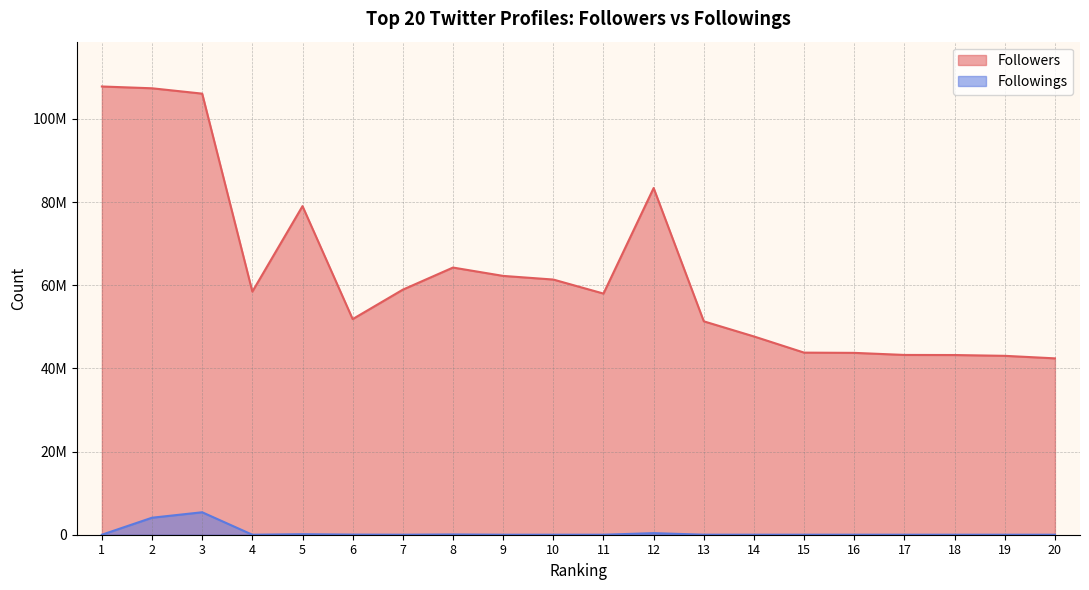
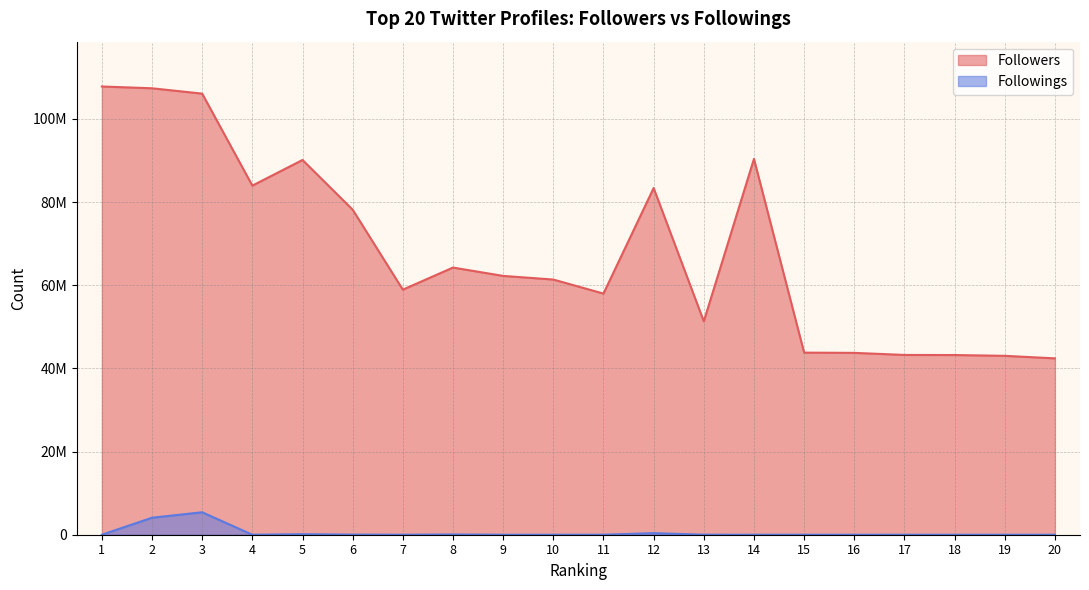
Followers, 4: 58000000 -> 84000000
Followers, 5: 79000000 -> 90000000
Followers, 6: 52000000 -> 78000000
Followers, 14: 48000000 -> 90000000
